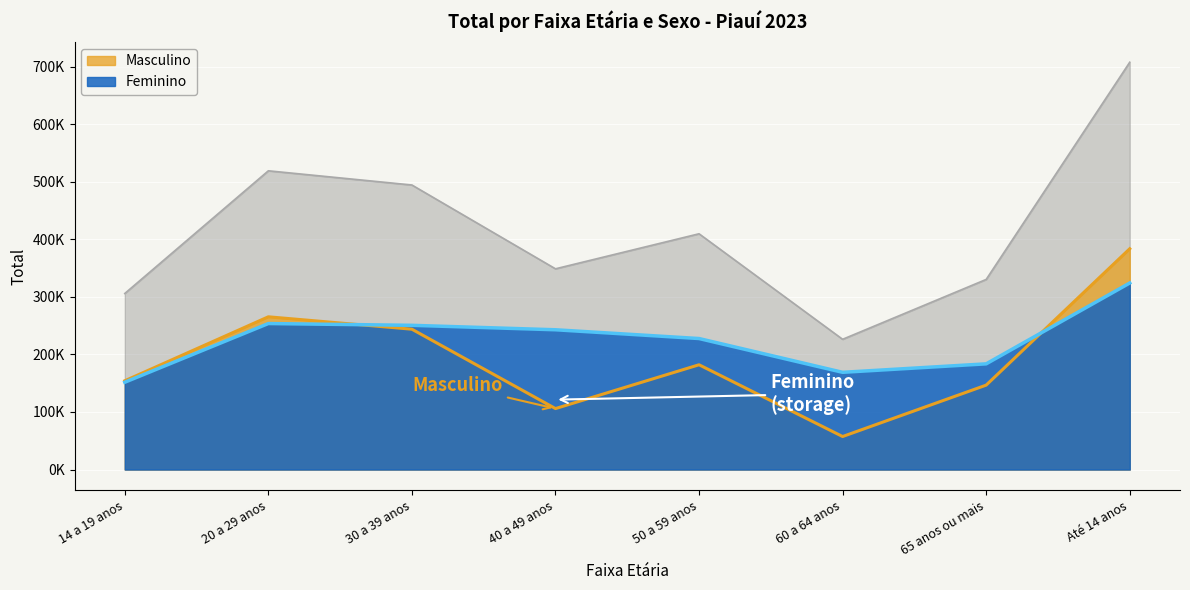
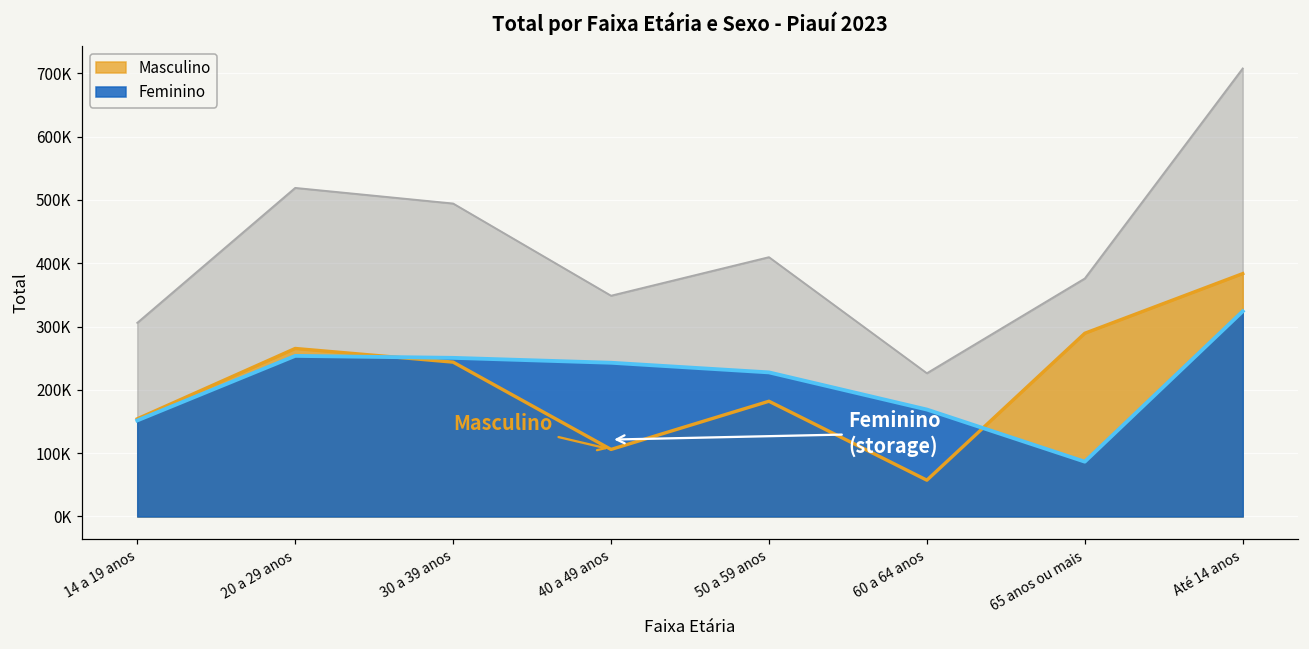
Masculino, 65 anos ou mais: 150000 -> 290000
Feminino, 65 anos ou mais: 180000 -> 90000
